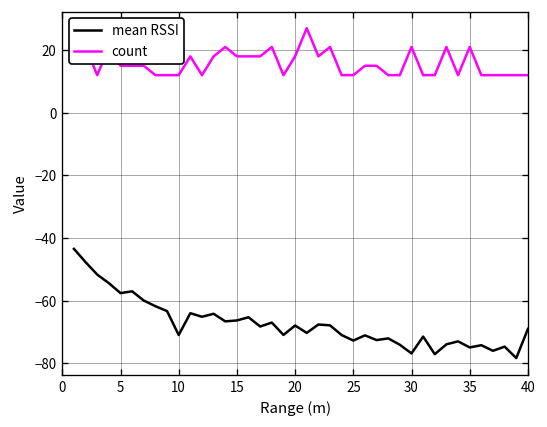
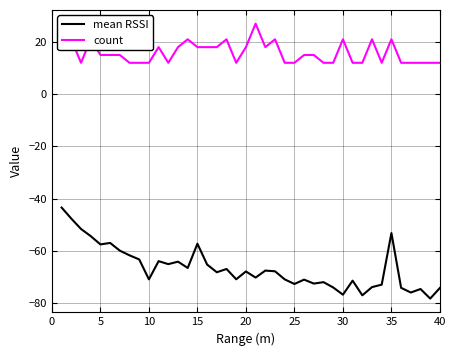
mean RSSI, 15: -66 -> -57
mean RSSI, 35: -75 -> -53
mean RSSI, 40: -69 -> -74
